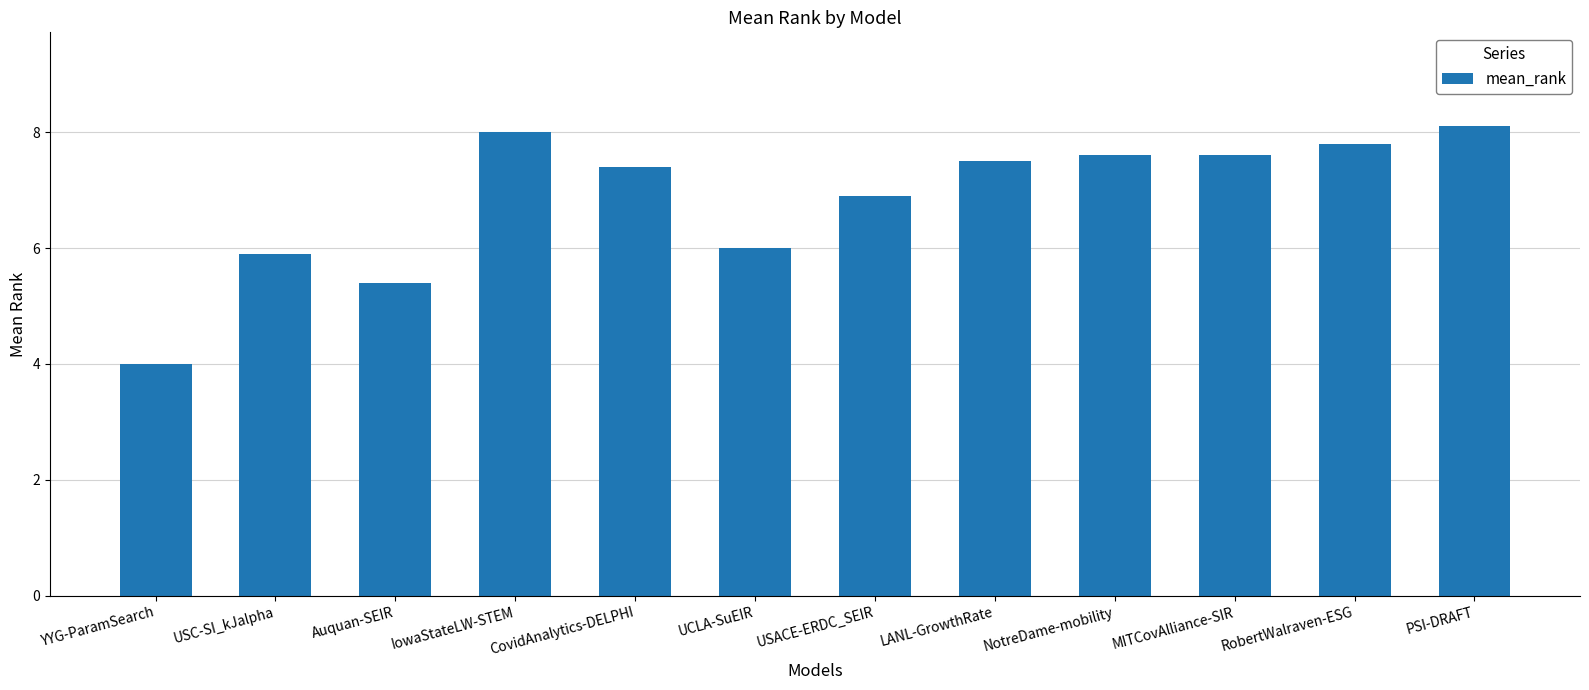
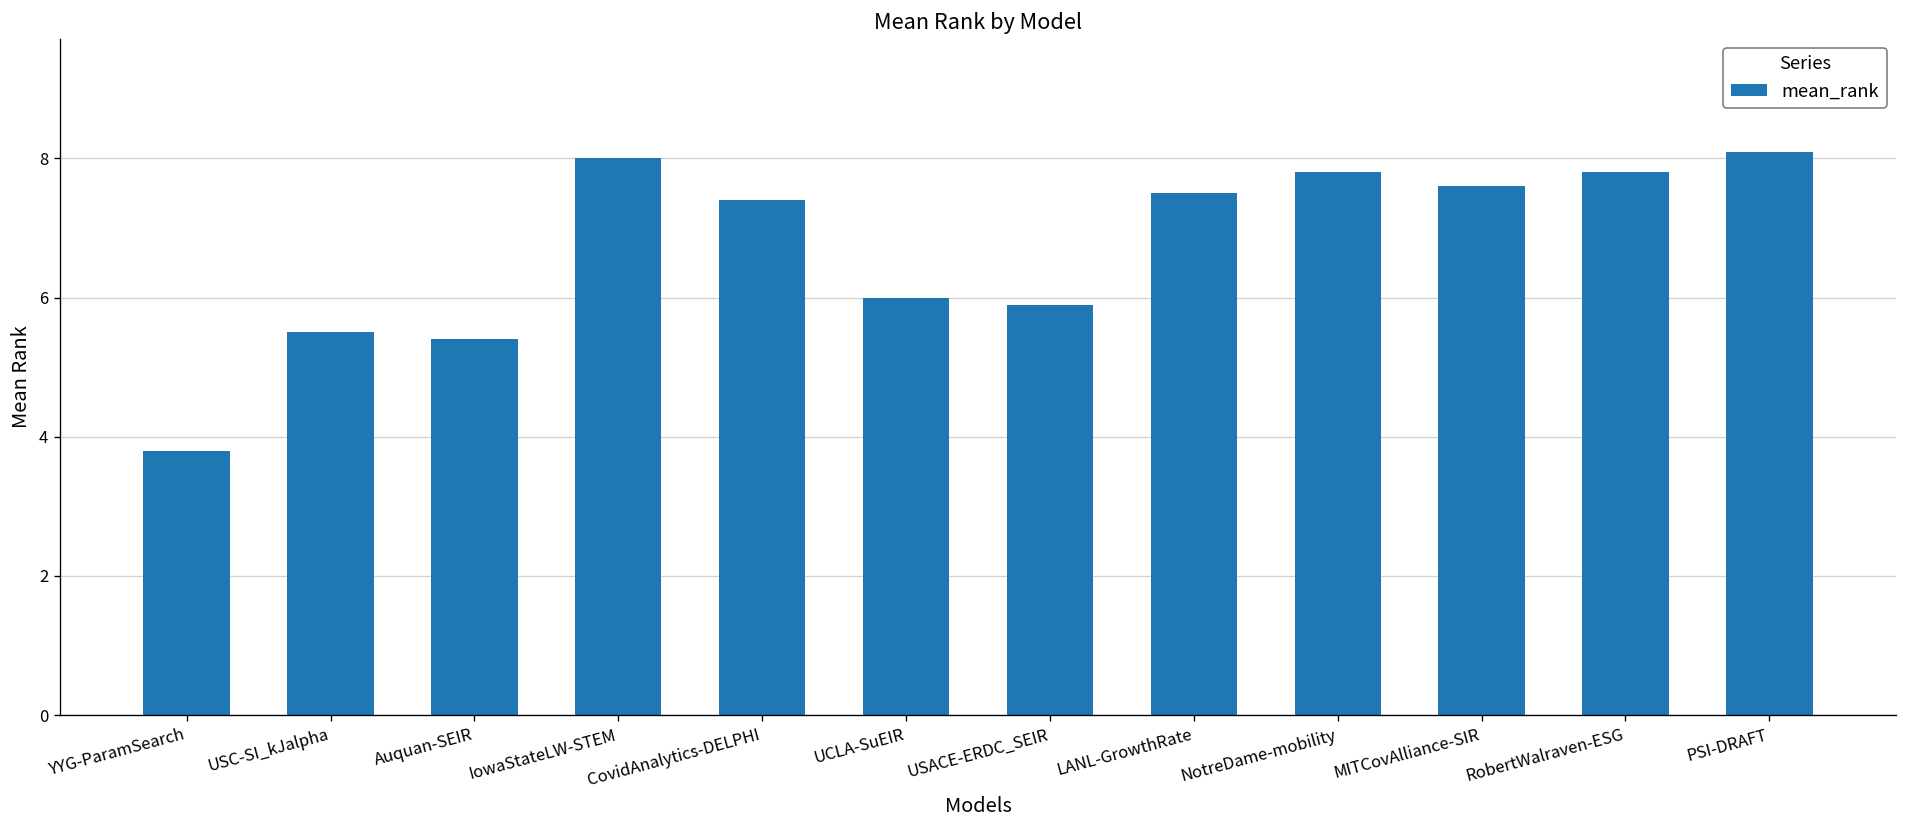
YYG-ParamSearch: 4.0 -> 3.8
USC-SI_kJalpha: 5.9 -> 5.5
USACE-ERDC_SEIR: 6.9 -> 5.9
NotreDame-mobility: 7.6 -> 7.8
